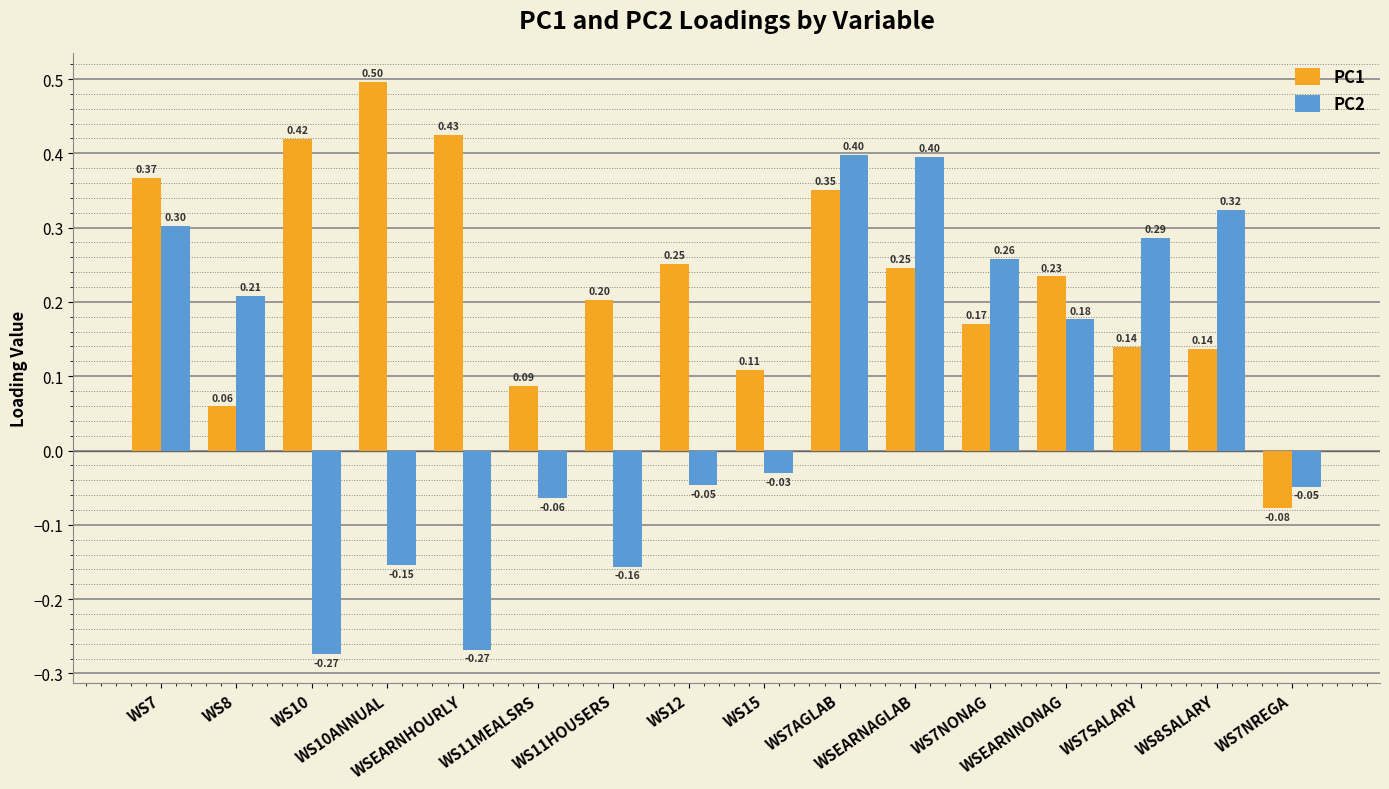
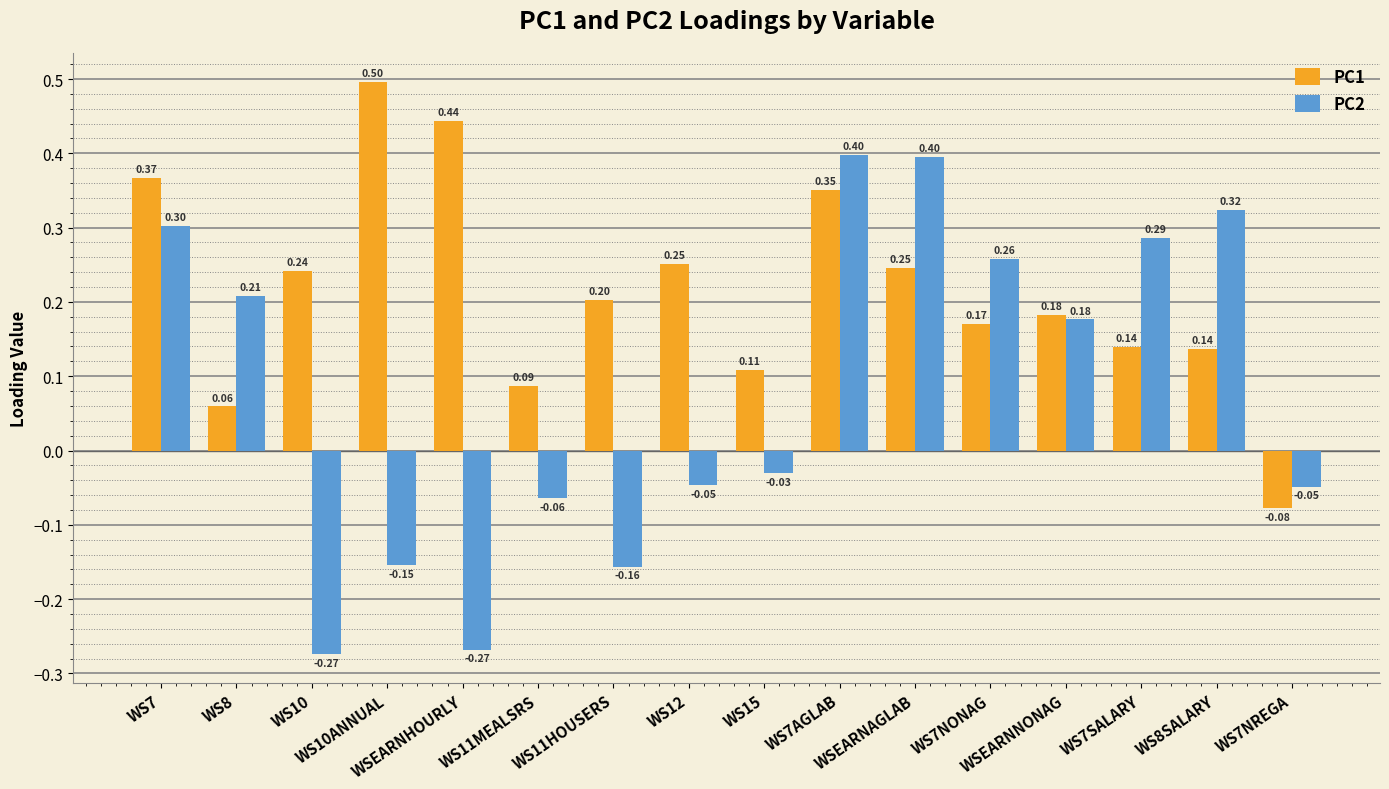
PC1, WS10: 0.42 -> 0.24
PC1, WSEARNHOURLY: 0.43 -> 0.44
PC1, WSEARNNONAG: 0.23 -> 0.18
